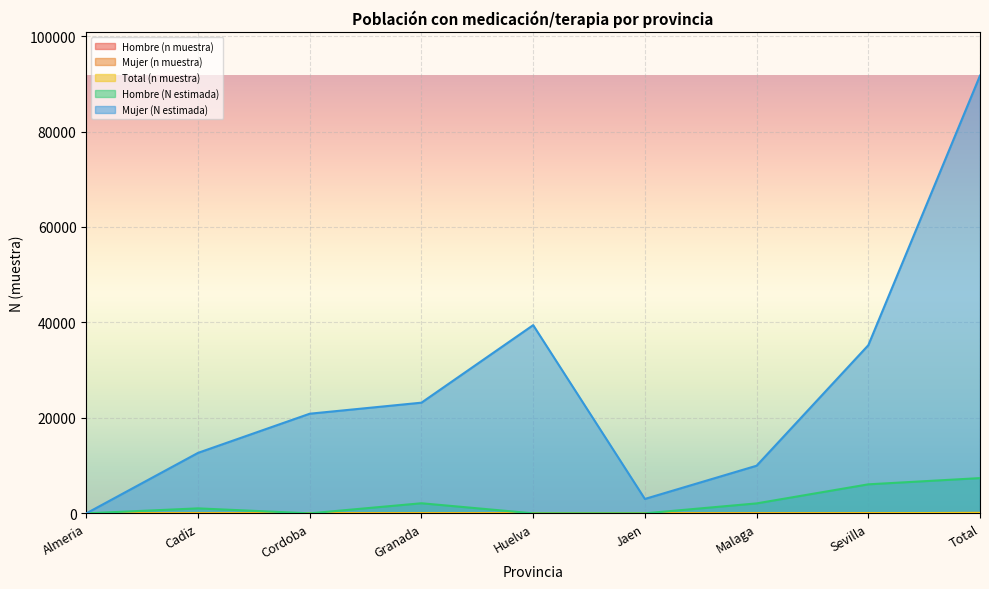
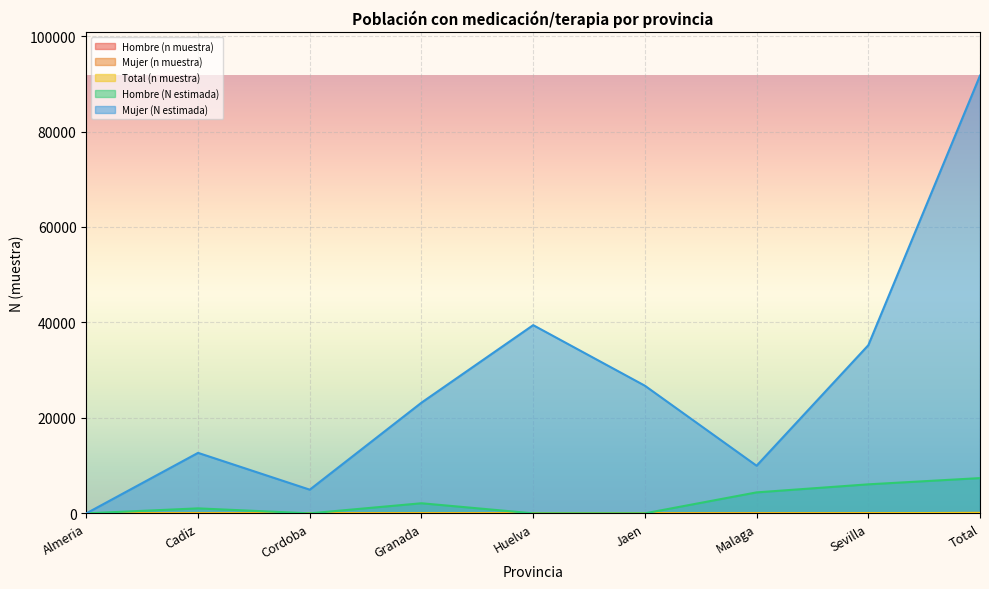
Mujer (N estimada), Cordoba: 21000 -> 5000
Mujer (N estimada), Jaen: 3000 -> 27000
Hombre (N estimada), Malaga: 2000 -> 4000
